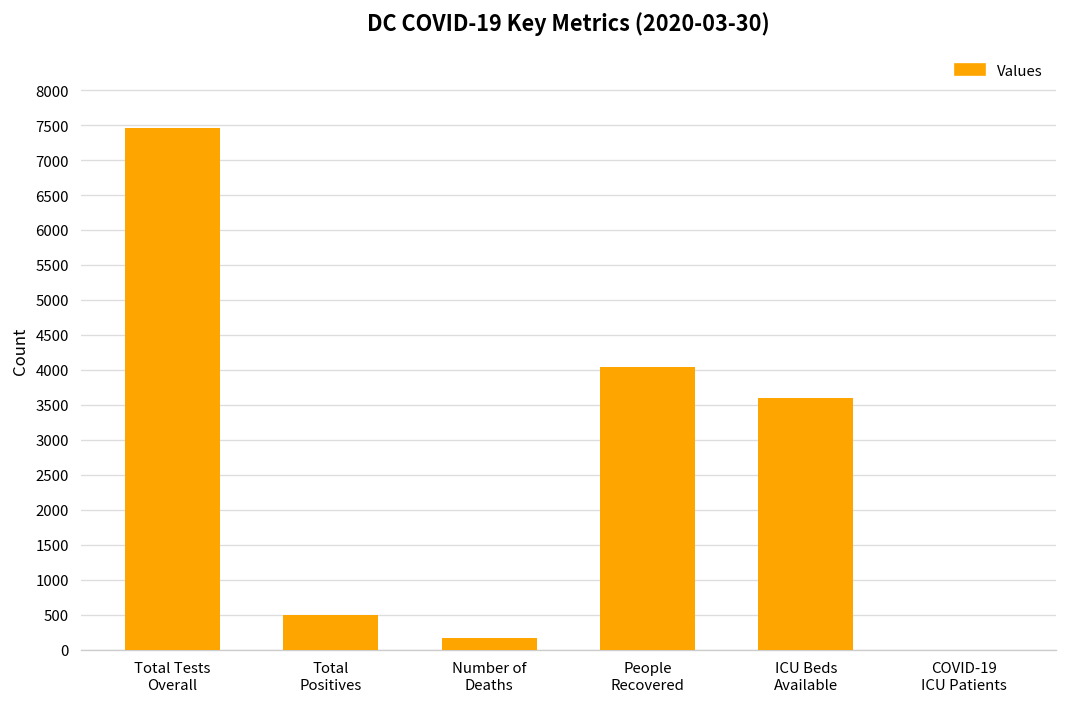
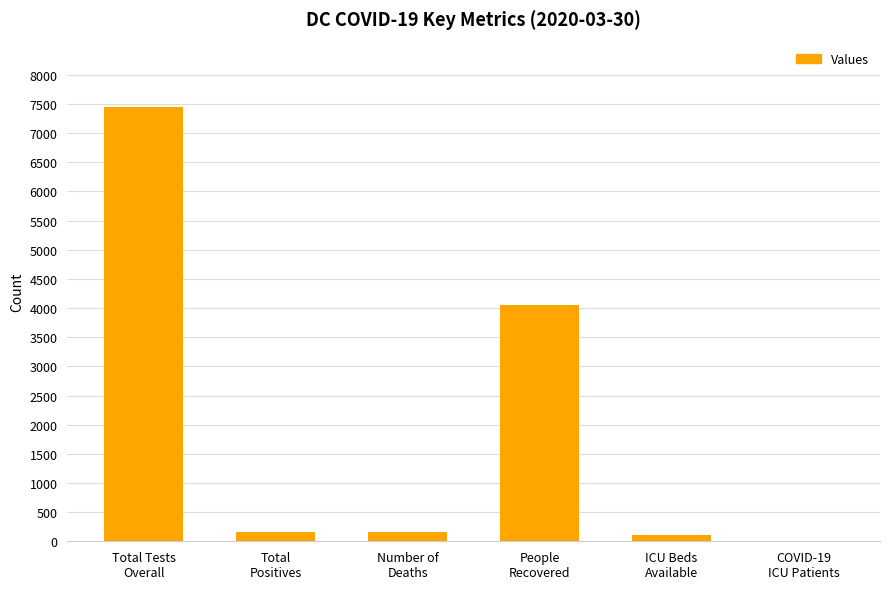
Total Positives: 500 -> 200
ICU Beds Available: 3600 -> 100
